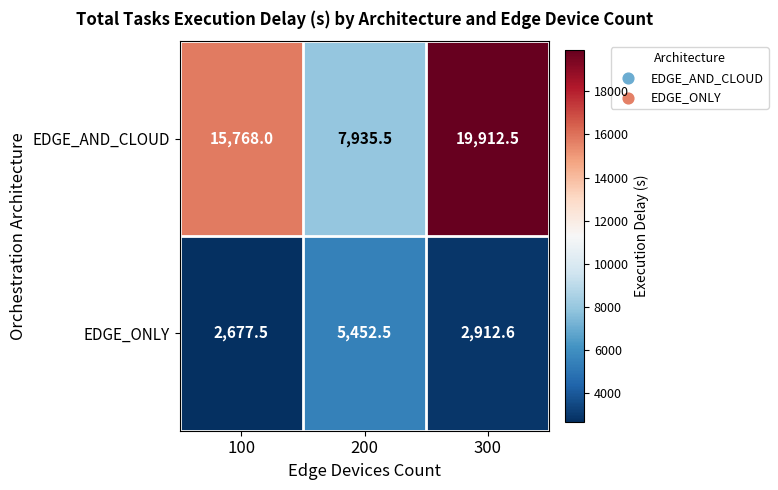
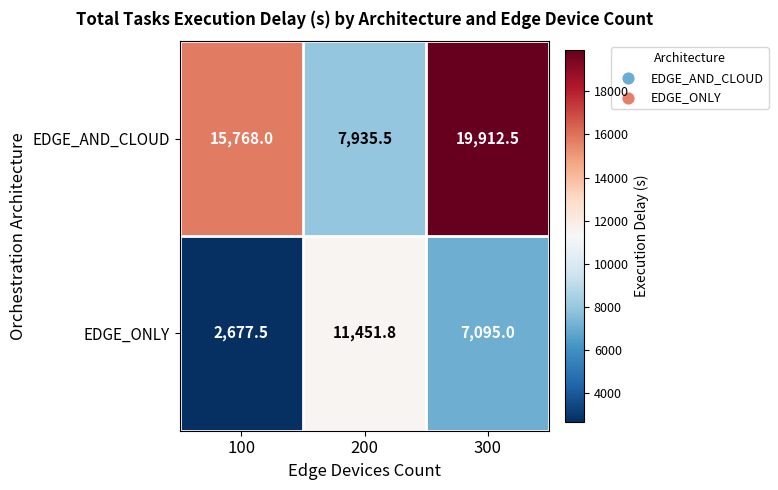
EDGE_ONLY, 200: 5,452.5 -> 11,451.8
EDGE_ONLY, 300: 2,912.6 -> 7,095.0
